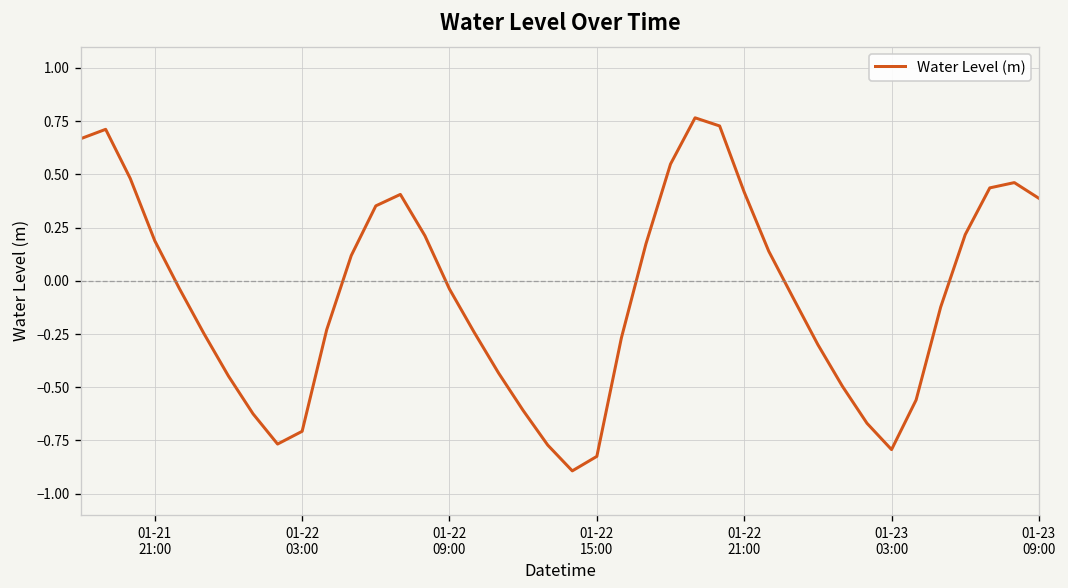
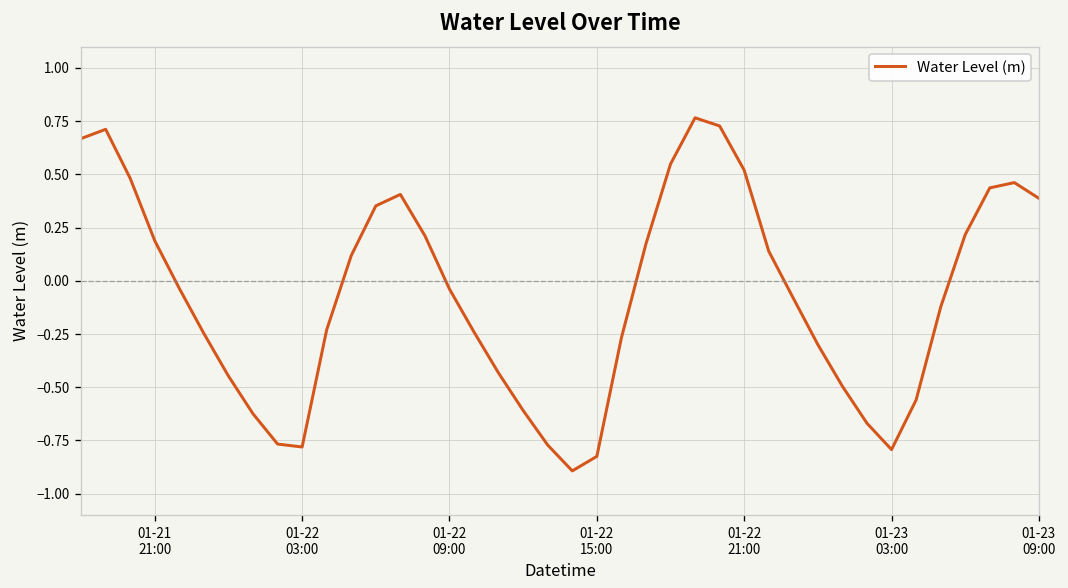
01-22 03:00: -0.71 -> -0.78
01-22 21:00: 0.42 -> 0.52
